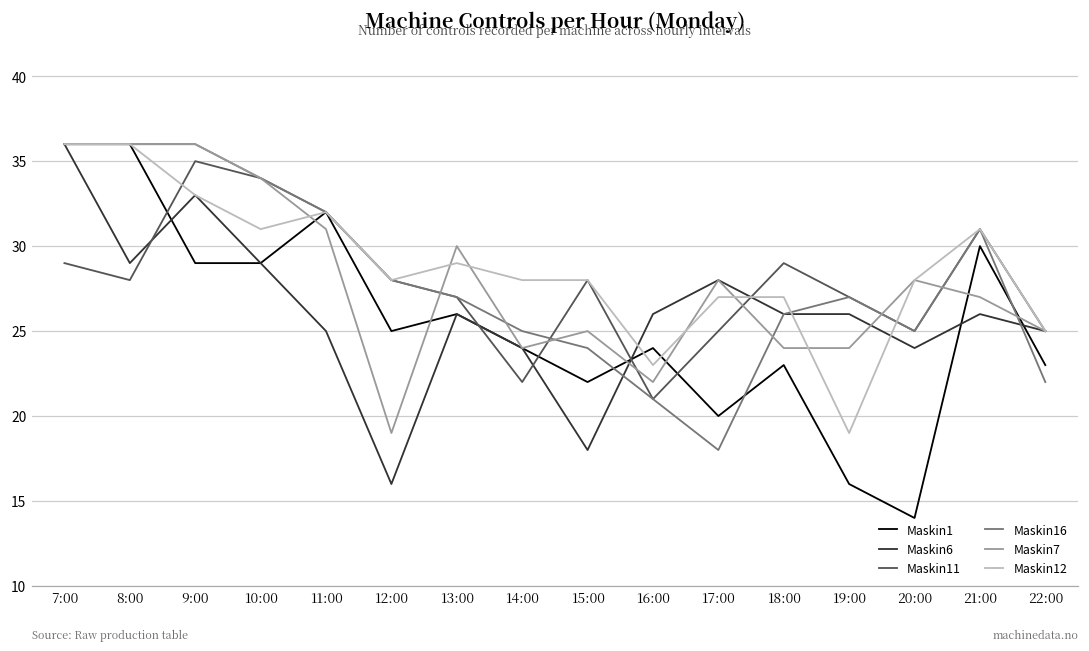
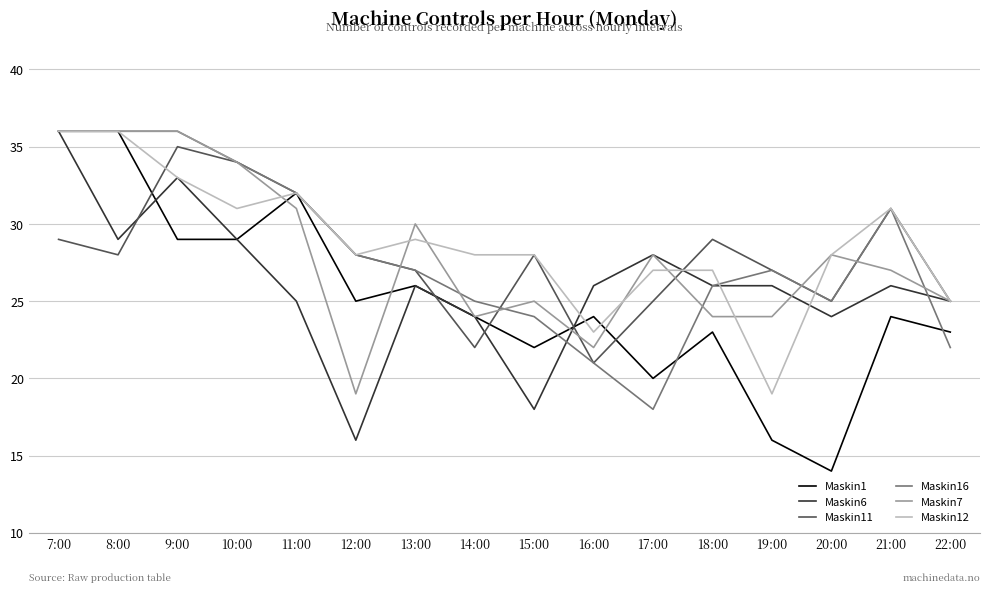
Maskin1, 21:00: 30 -> 24
